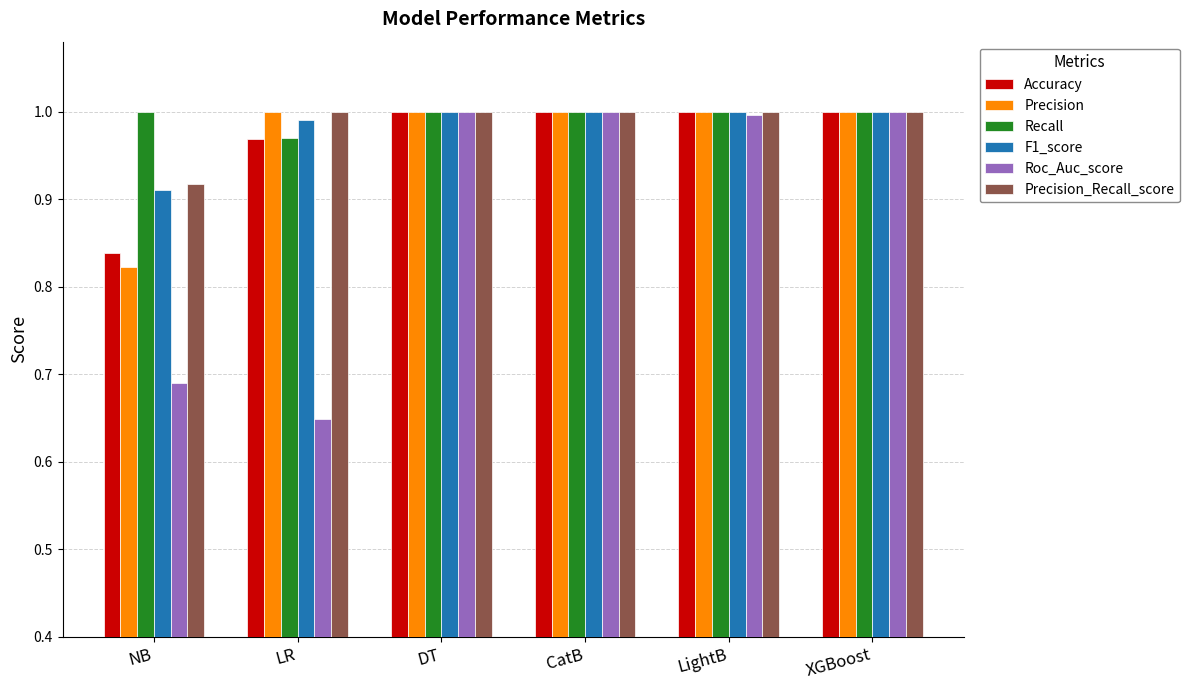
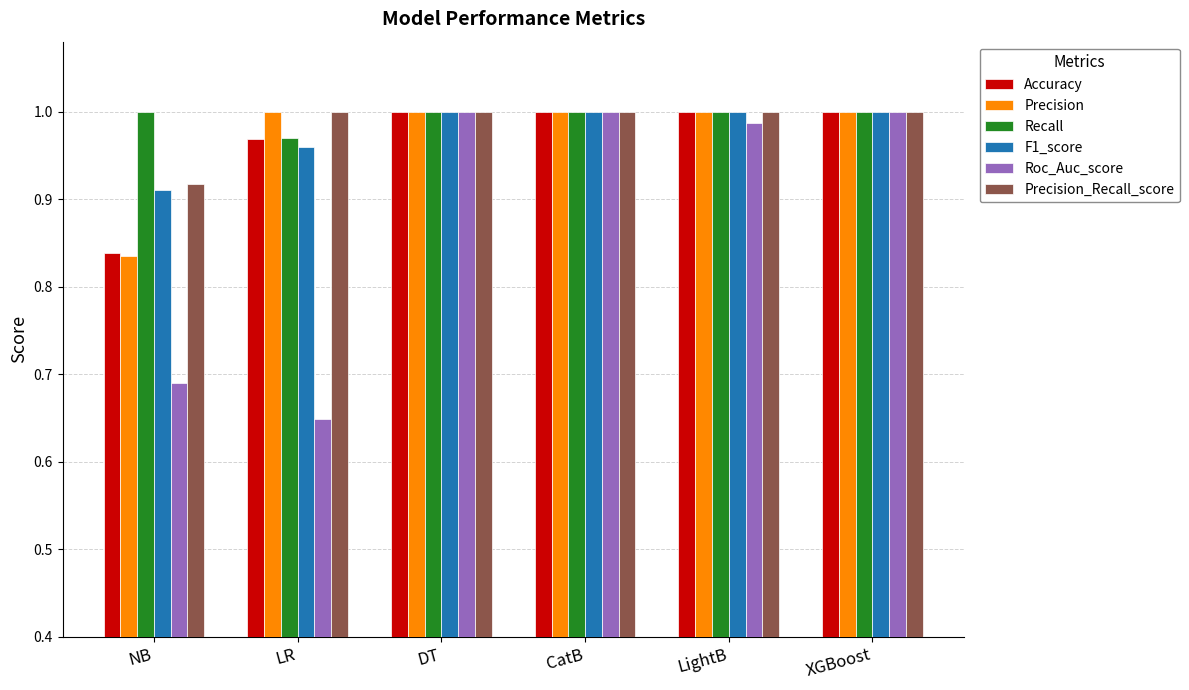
Precision, NB: 0.82 -> 0.84
F1_score, LR: 0.99 -> 0.96
Roc_Auc_score, LightB: 1.00 -> 0.99
